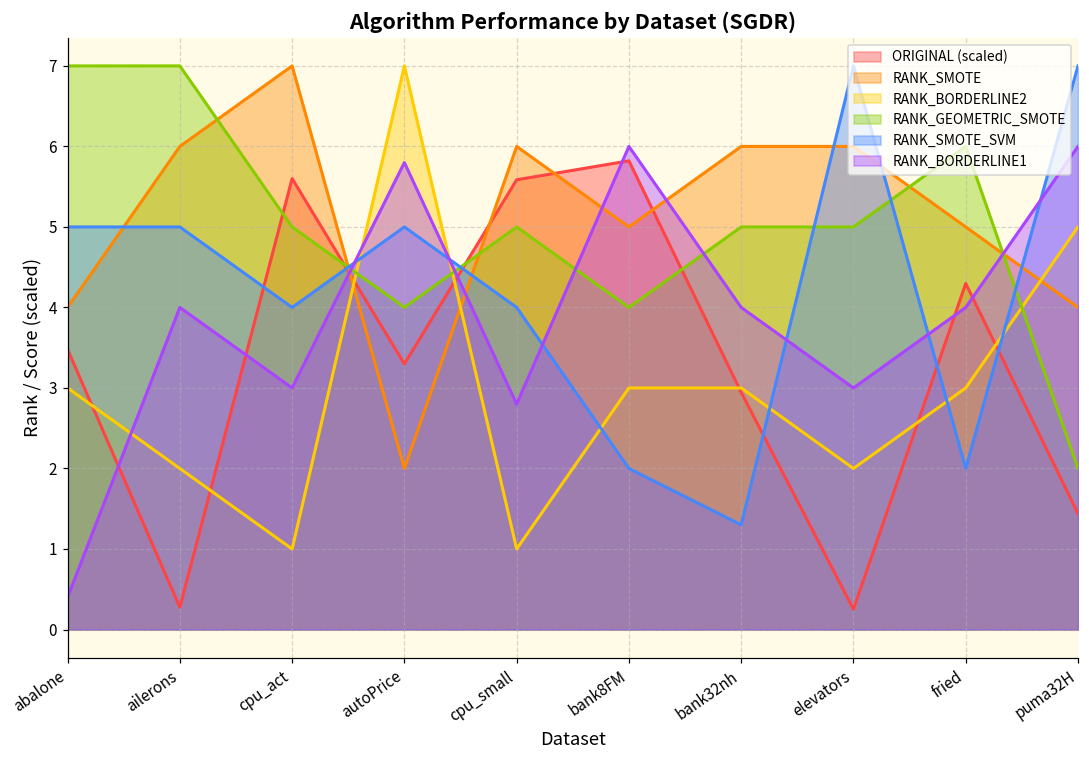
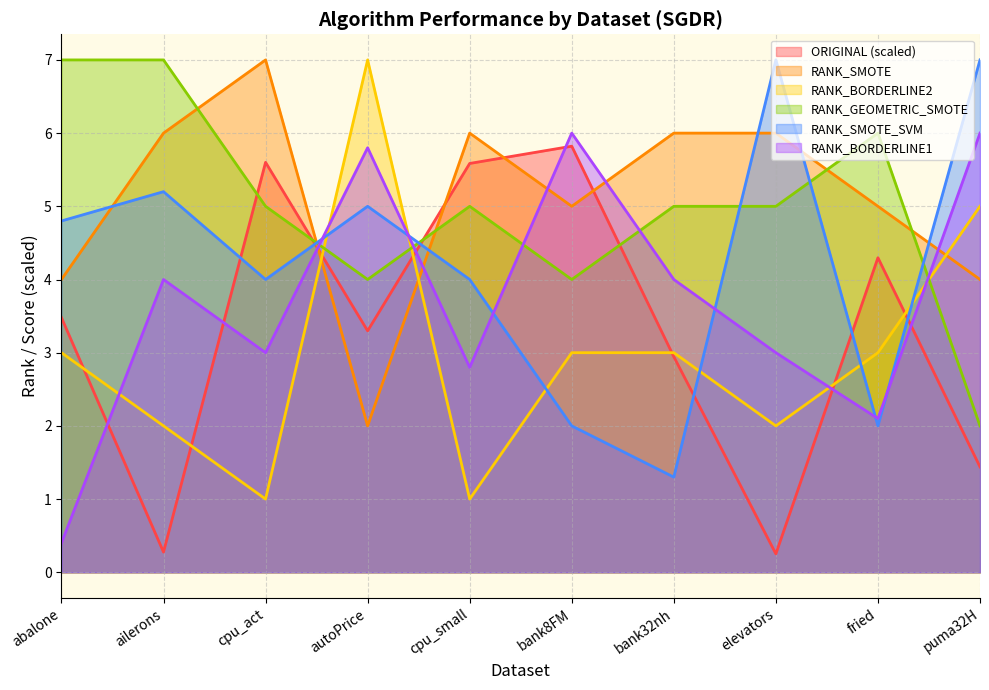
RANK_SMOTE_SVM, abalone: 5.0 -> 4.8
RANK_SMOTE_SVM, ailerons: 5.0 -> 5.2
RANK_BORDERLINE1, fried: 4.0 -> 2.1
